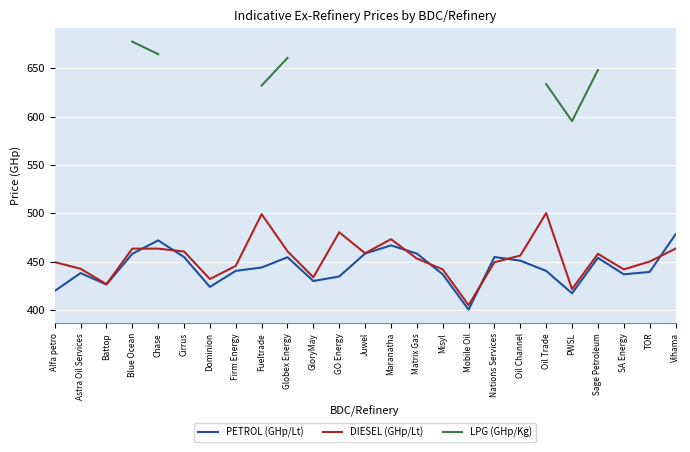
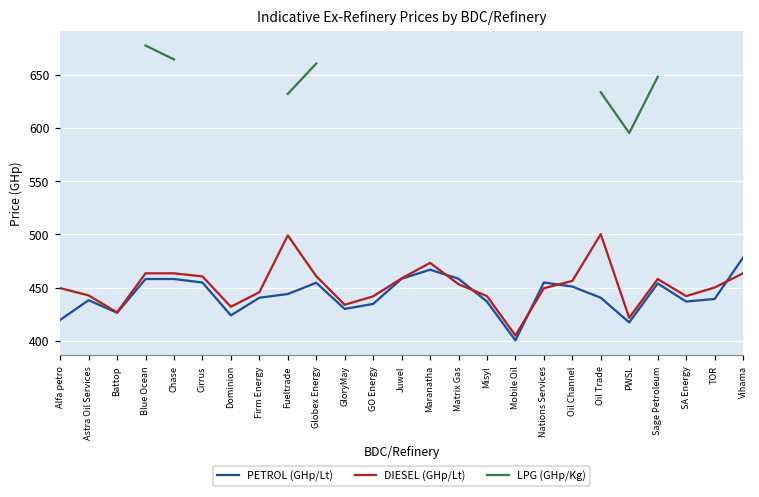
PETROL (GHp/Lt), Chase: 470 -> 460
DIESEL (GHp/Lt), GO Energy: 480 -> 440
